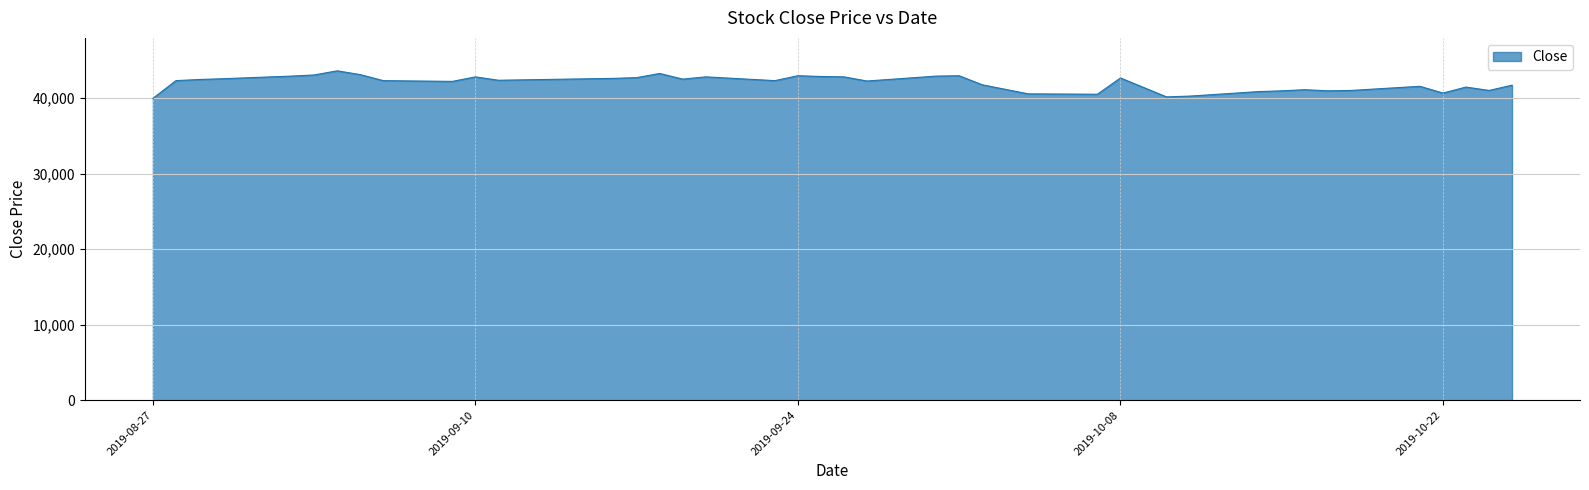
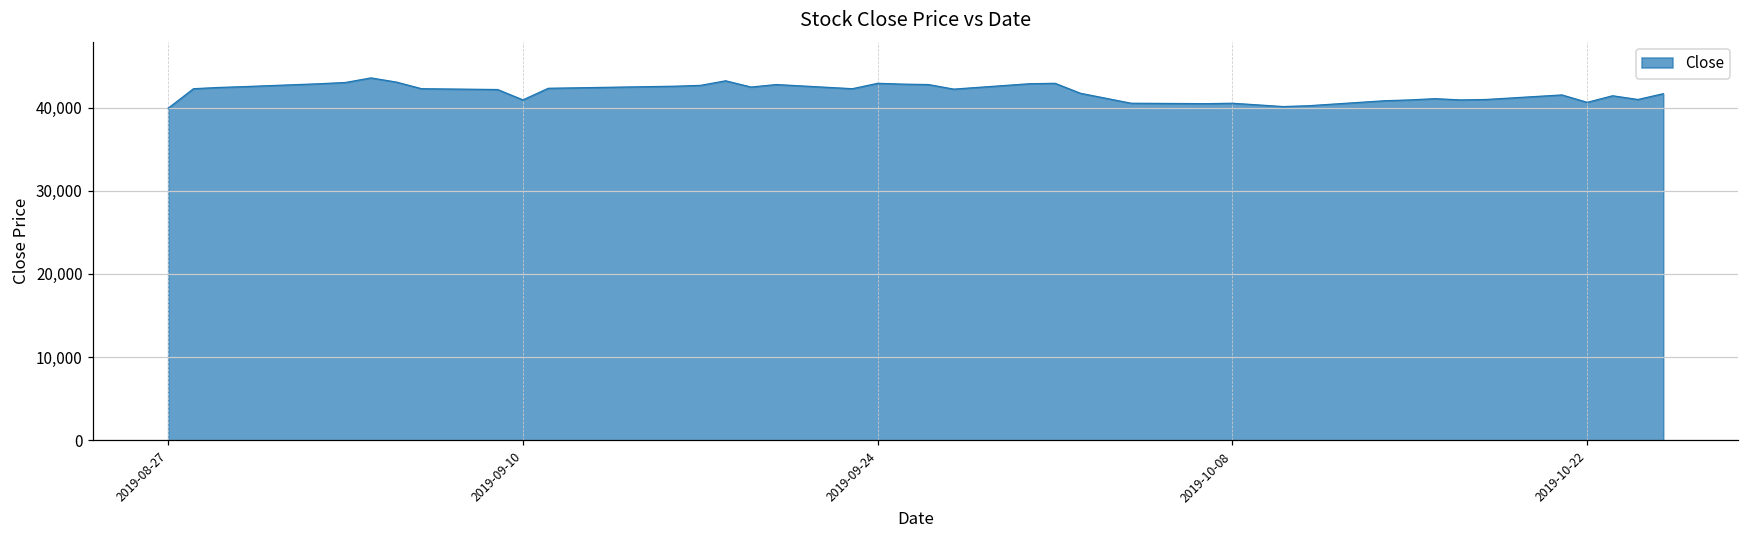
2019-09-10: 43,000 -> 41,000
2019-10-08: 43,000 -> 41,000
